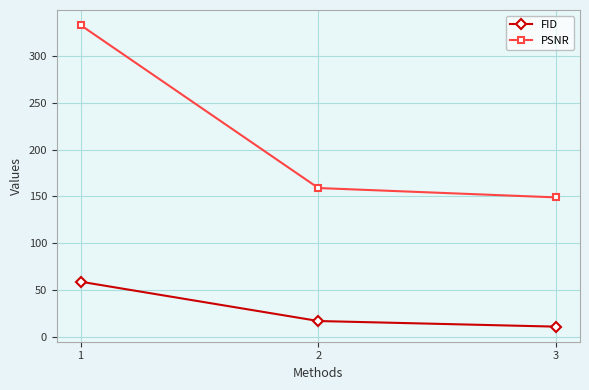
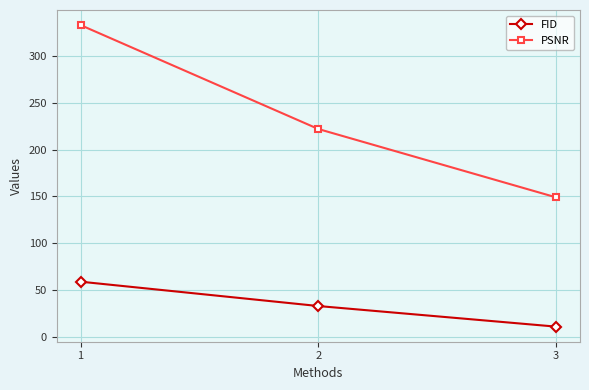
FID, 2: 20 -> 30
PSNR, 2: 160 -> 220
